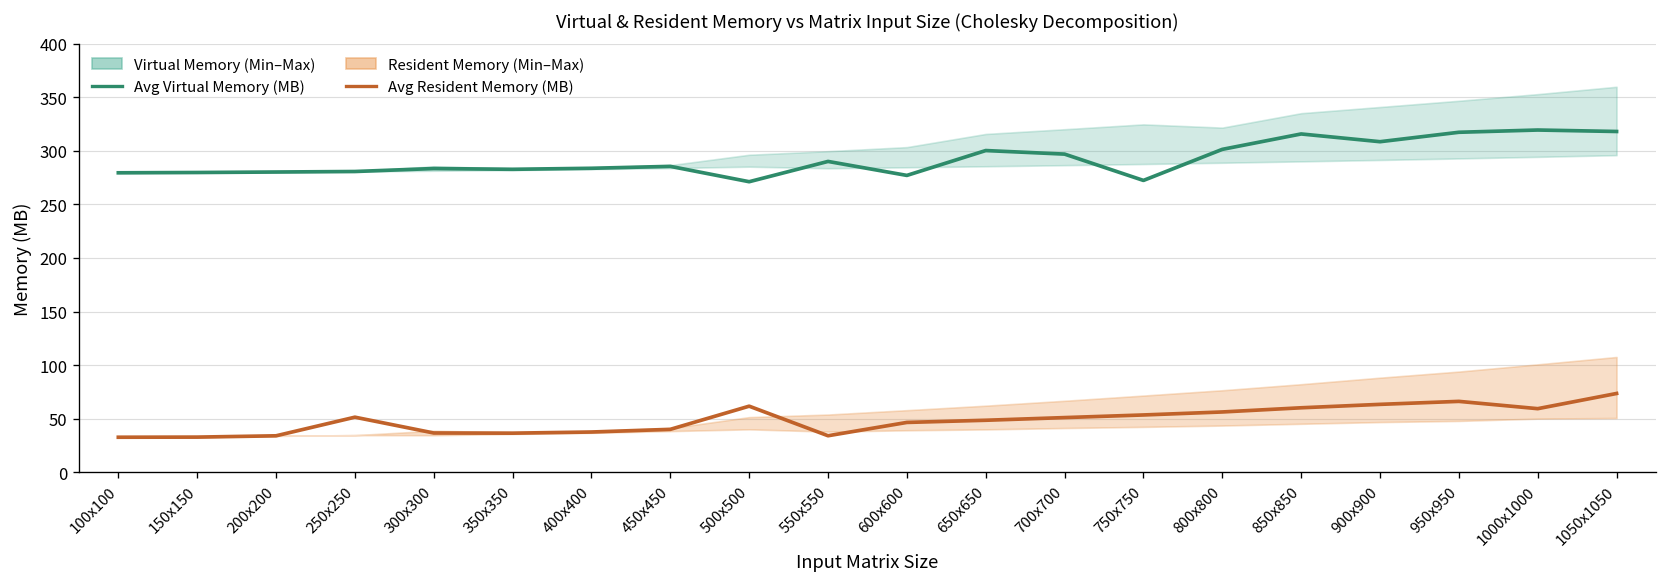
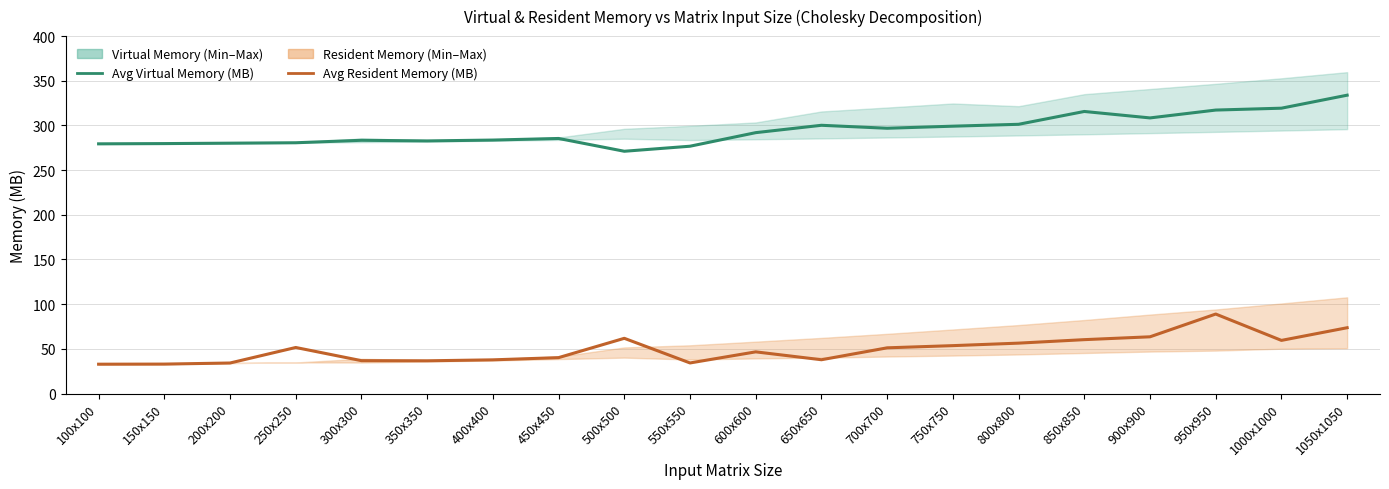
Avg Virtual Memory (MB), 550x550: 290 -> 280
Avg Virtual Memory (MB), 600x600: 280 -> 290
Avg Resident Memory (MB), 650x650: 50 -> 40
Avg Virtual Memory (MB), 750x750: 270 -> 300
Avg Resident Memory (MB), 950x950: 70 -> 90
Avg Virtual Memory (MB), 1050x1050: 320 -> 330
